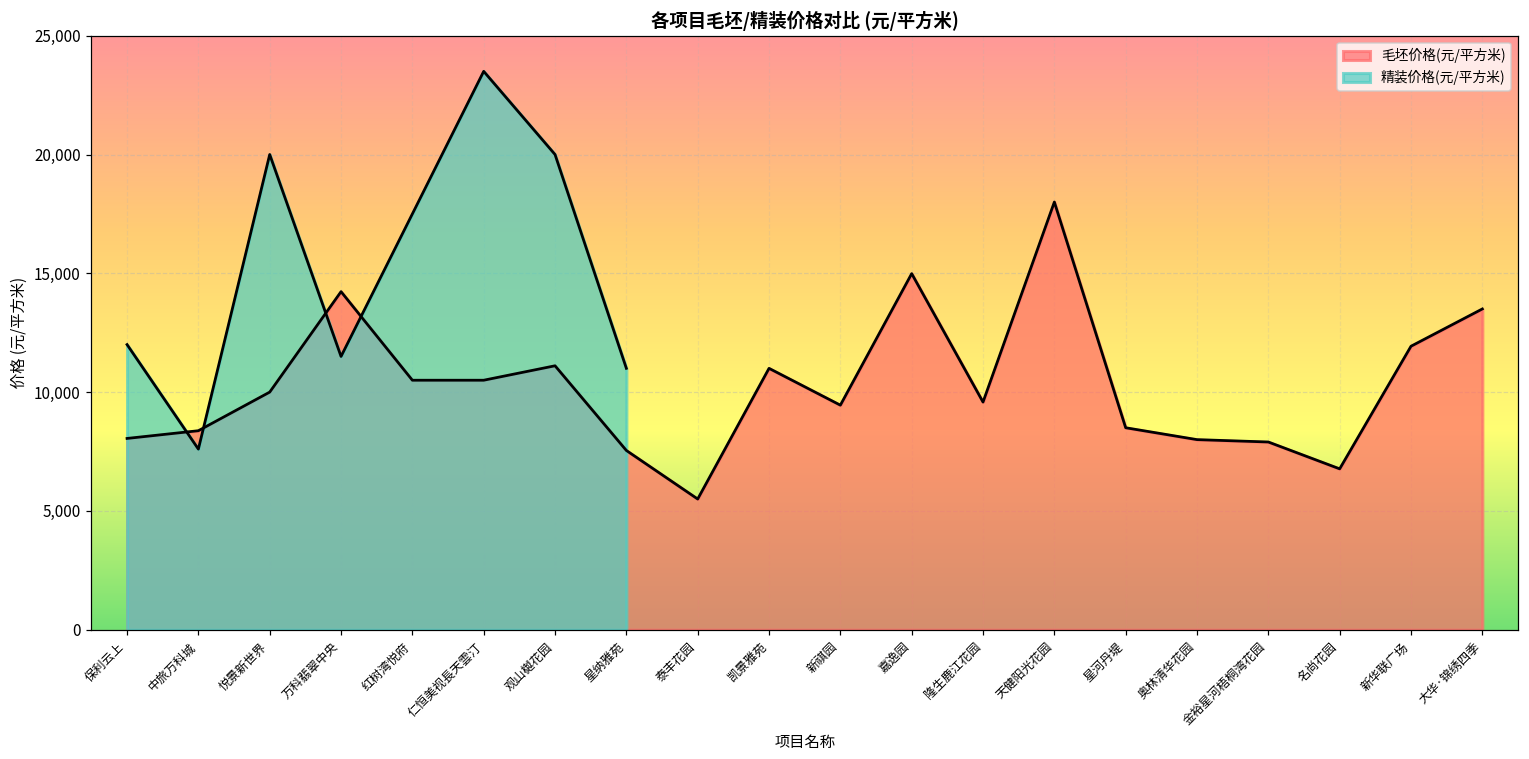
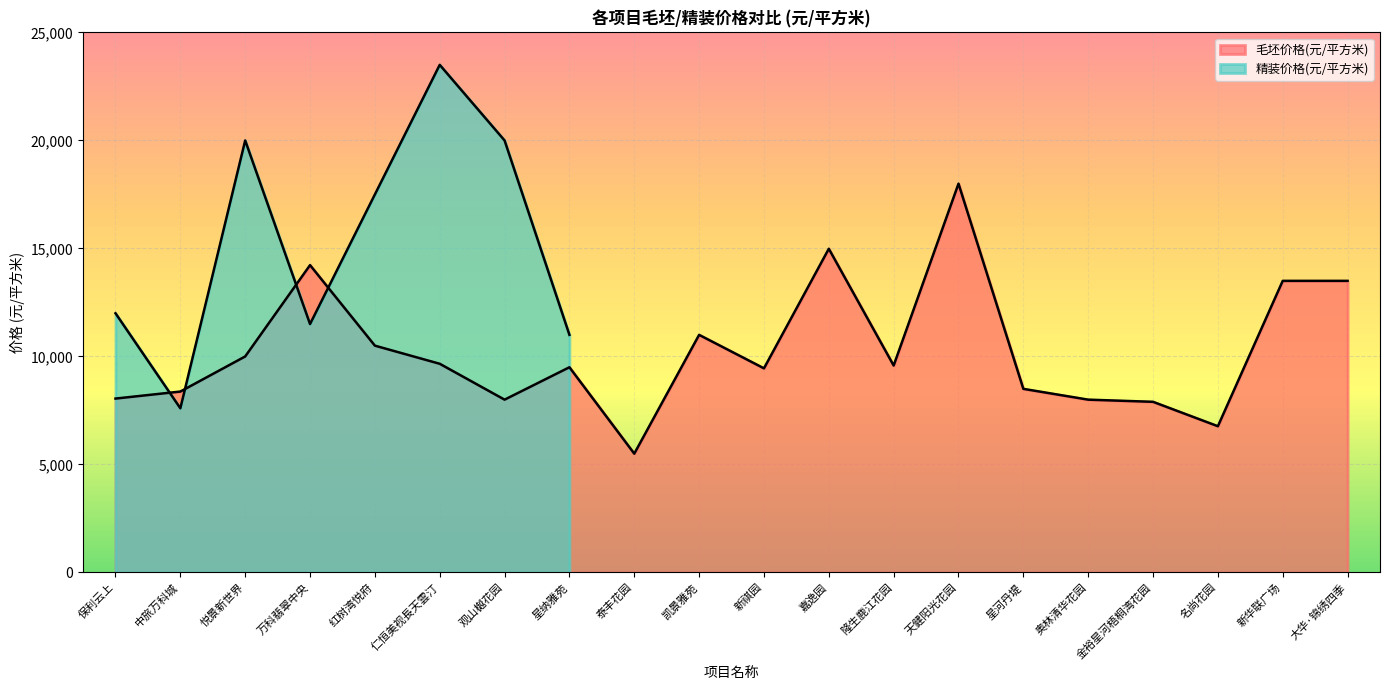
毛坯价格(元/平方米), 仁恒美视長天雲汀: 10,500 -> 9,700
毛坯价格(元/平方米), 观山樾花园: 11,100 -> 8,000
毛坯价格(元/平方米), 星纳雅苑: 7,500 -> 9,500
毛坯价格(元/平方米), 新华联广场: 11,900 -> 13,500
